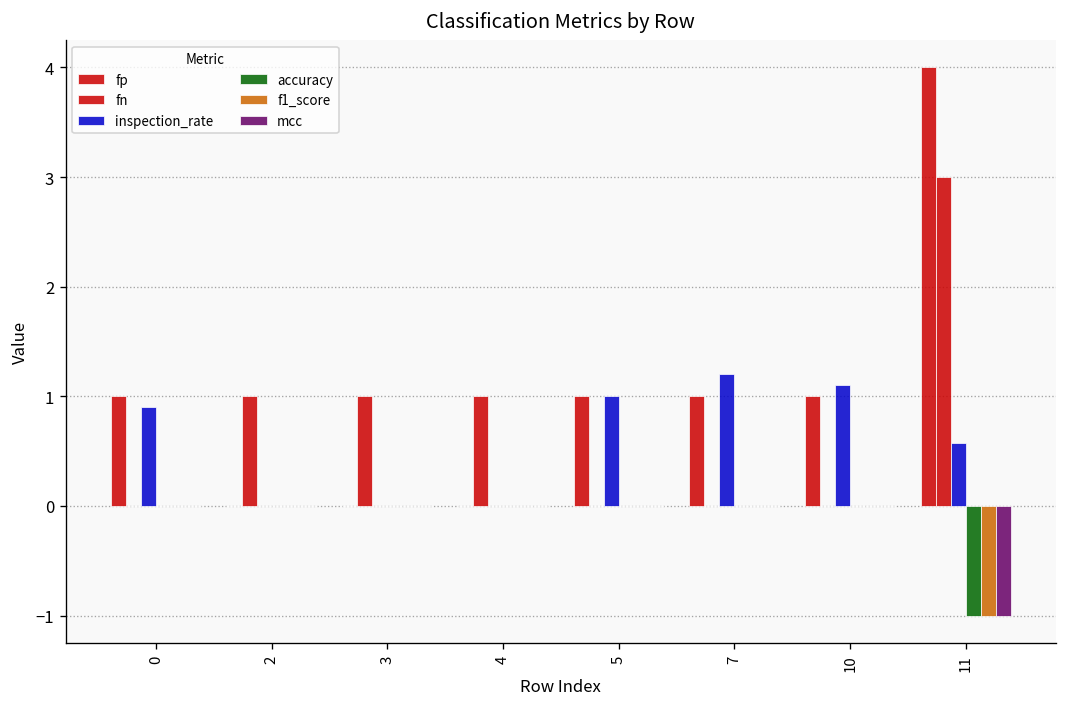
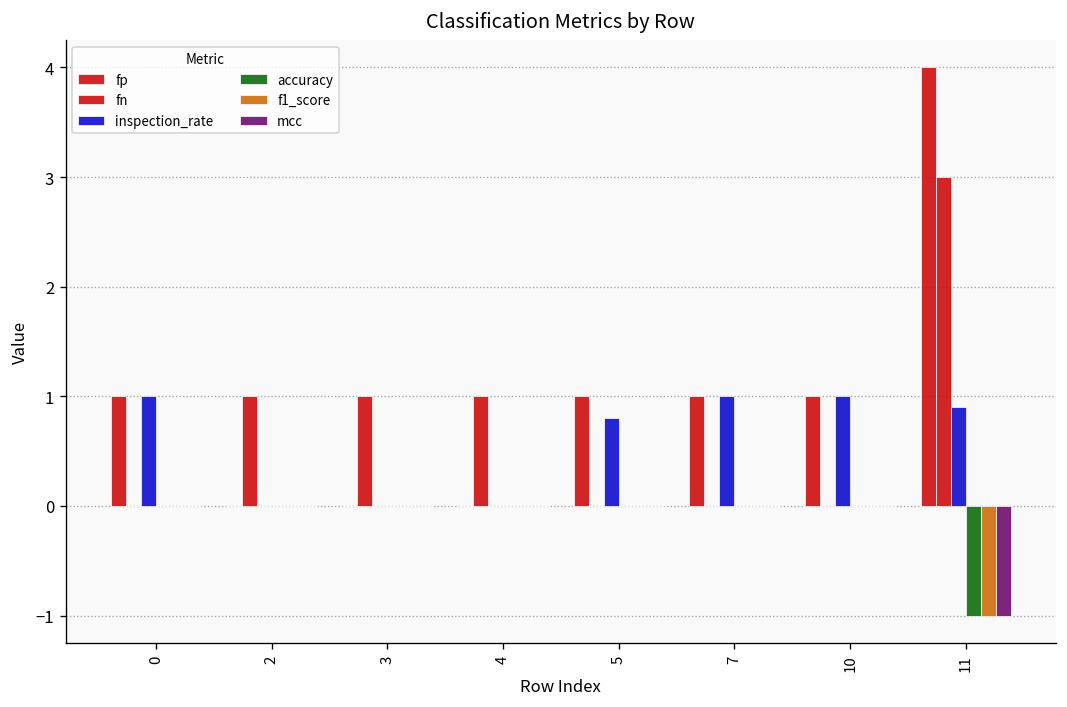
inspection_rate, 0: 0.9 -> 1.0
inspection_rate, 5: 1.0 -> 0.8
inspection_rate, 7: 1.2 -> 1.0
inspection_rate, 10: 1.1 -> 1.0
inspection_rate, 11: 0.6 -> 0.9
